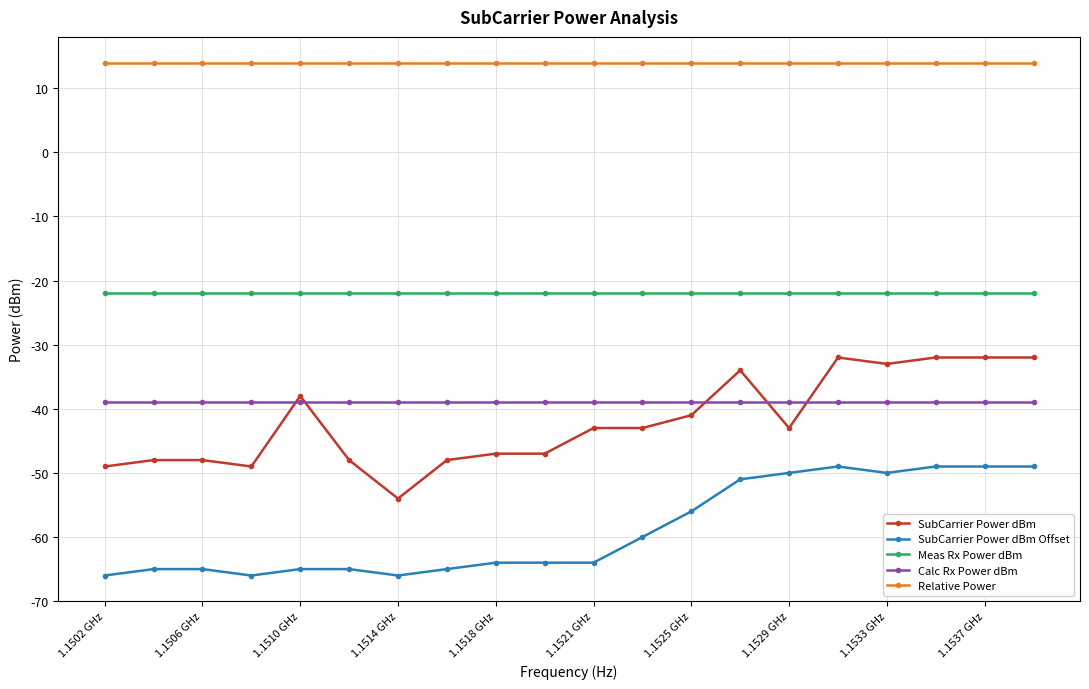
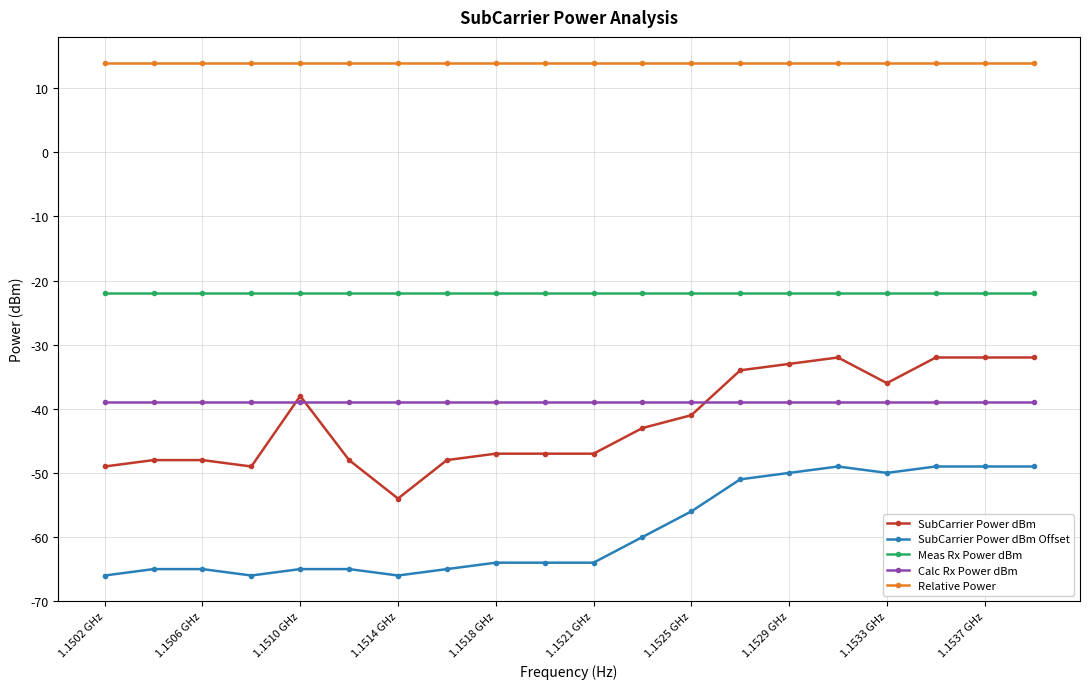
SubCarrier Power dBm, 1.1521 GHz: -43 -> -47
SubCarrier Power dBm, 1.1529 GHz: -43 -> -33
SubCarrier Power dBm, 1.1533 GHz: -33 -> -36
